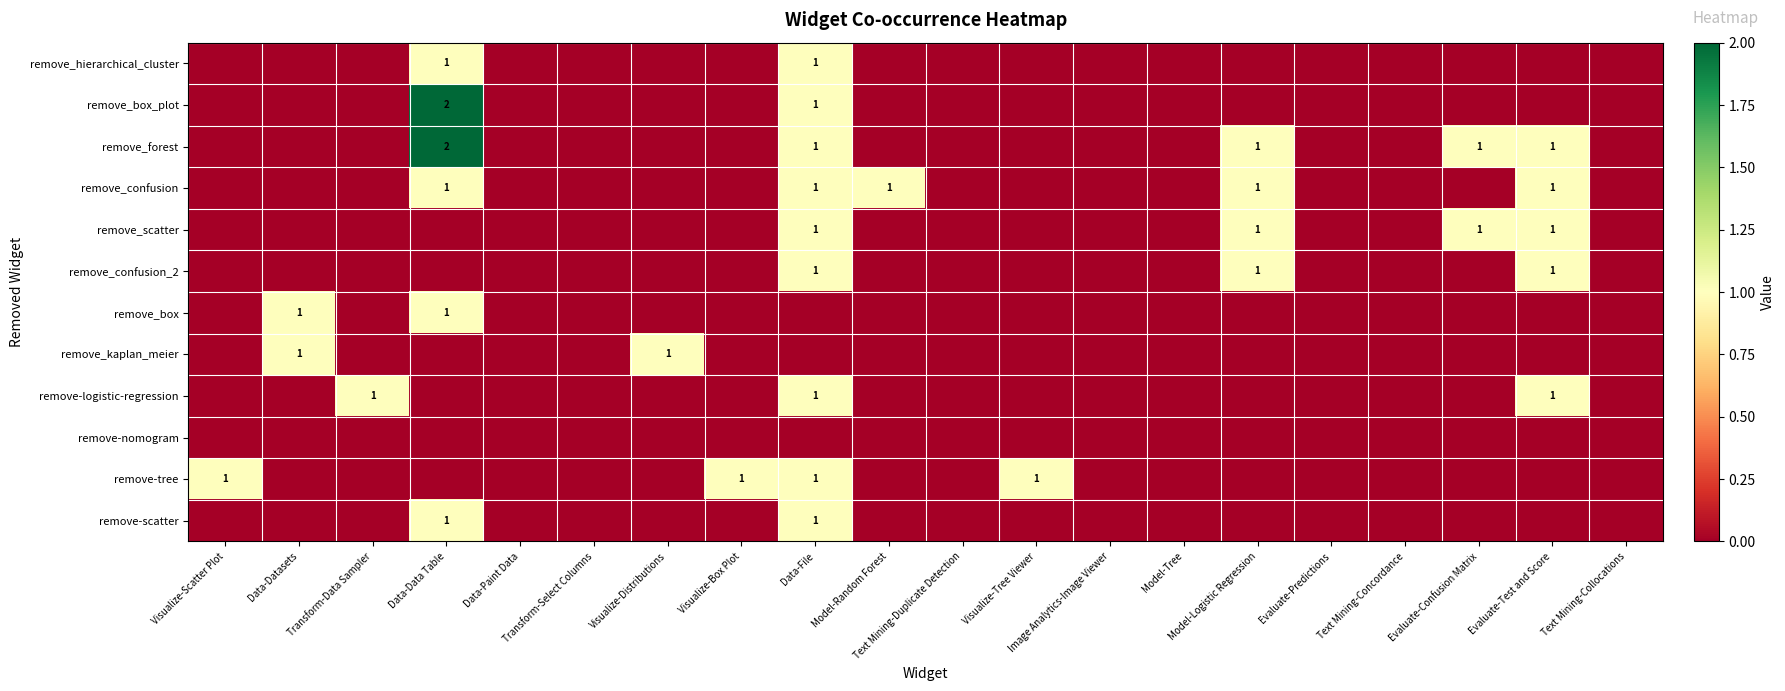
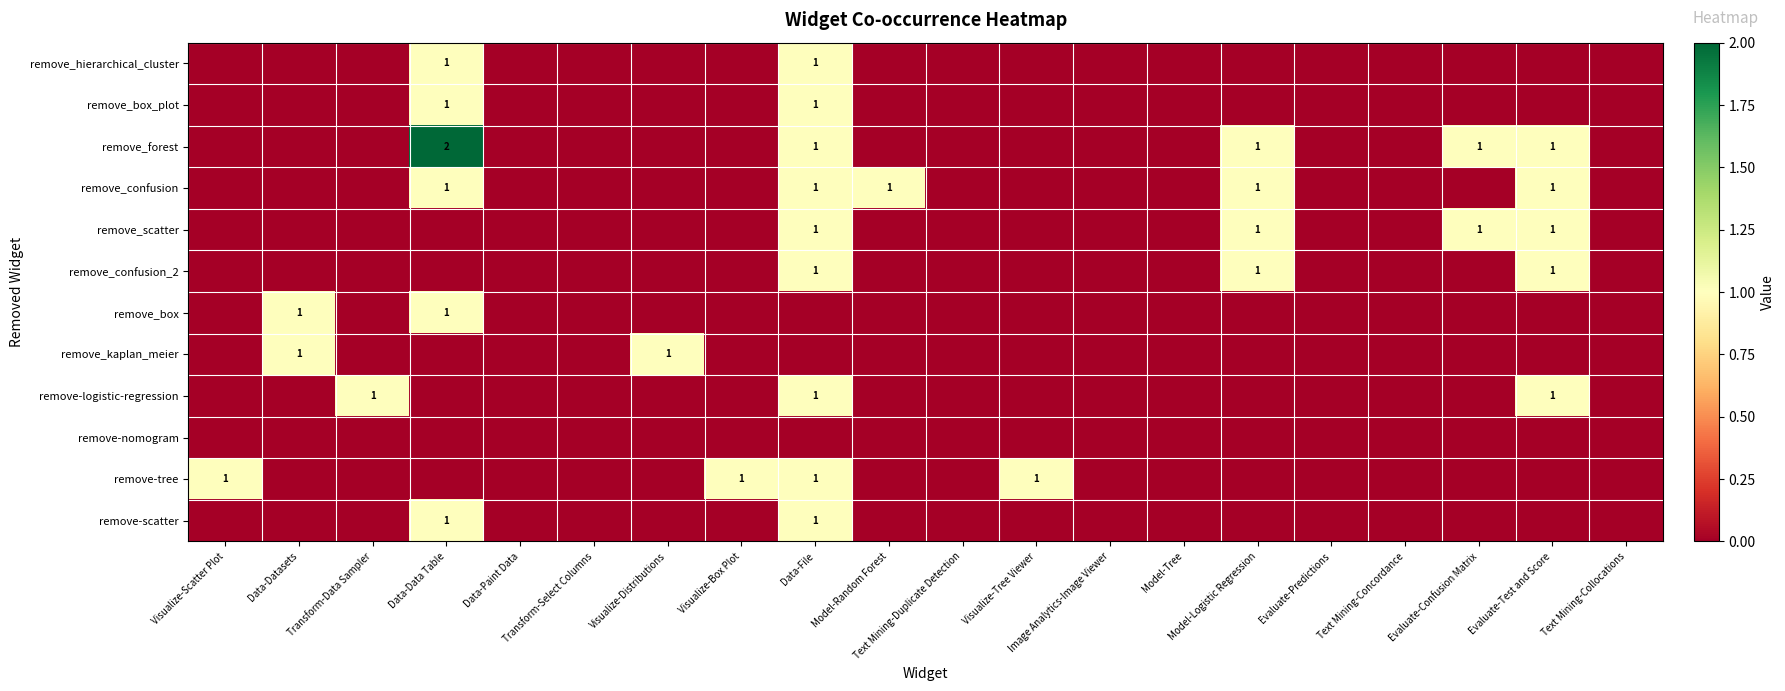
remove_box_plot, Data-Data Table: 2 -> 1
